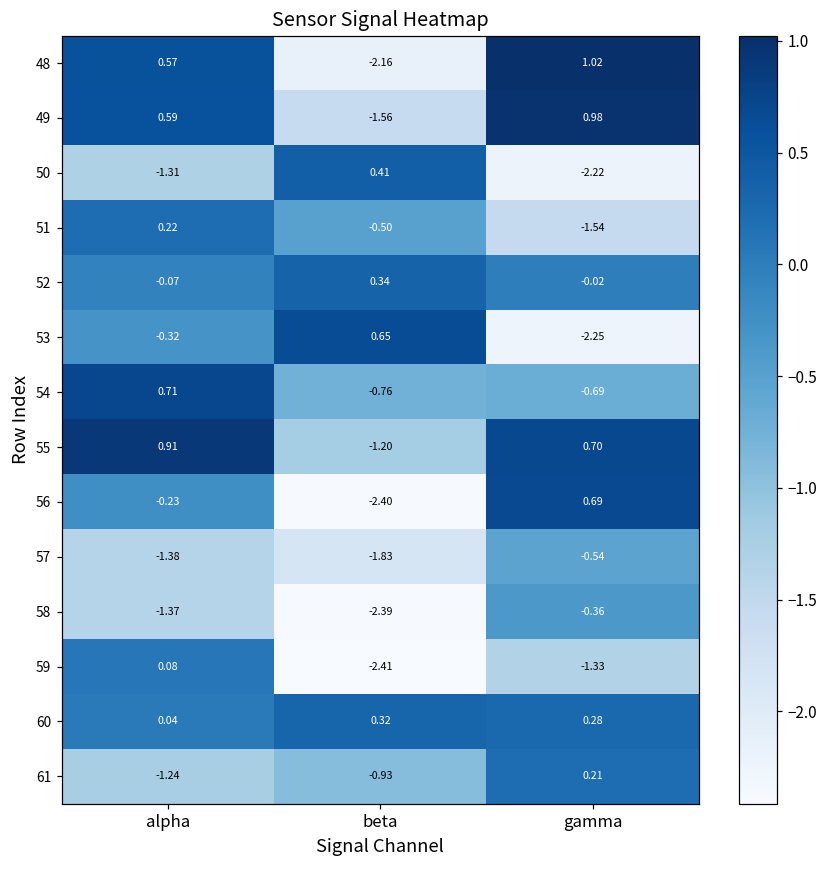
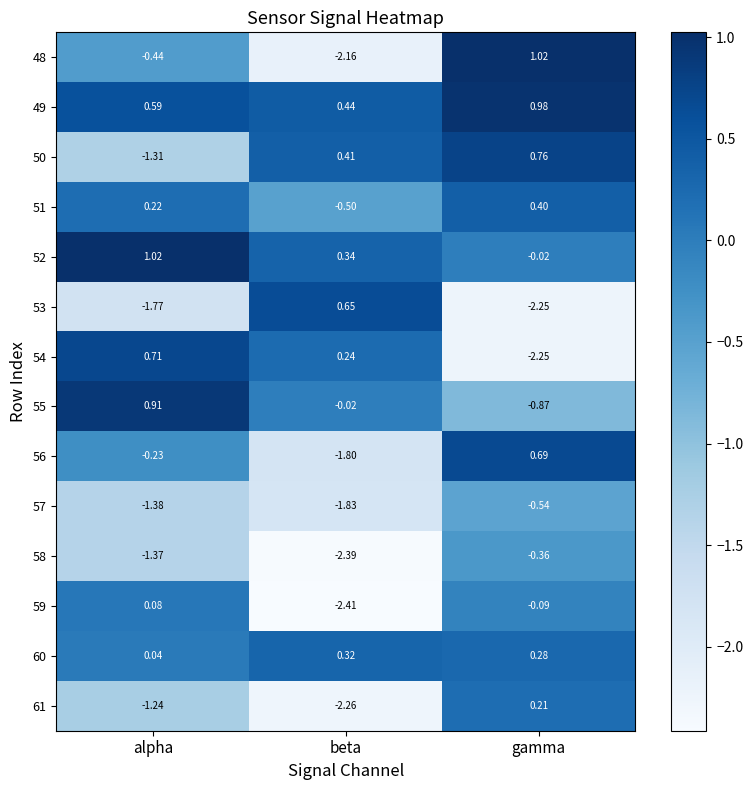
48, alpha: 0.57 -> -0.44
49, beta: -1.56 -> 0.44
50, gamma: -2.22 -> 0.76
51, gamma: -1.54 -> 0.40
52, alpha: -0.07 -> 1.02
53, alpha: -0.32 -> -1.77
54, beta: -0.76 -> 0.24
54, gamma: -0.69 -> -2.25
55, beta: -1.20 -> -0.02
55, gamma: 0.70 -> -0.87
56, beta: -2.40 -> -1.80
59, gamma: -1.33 -> -0.09
61, beta: -0.93 -> -2.26
